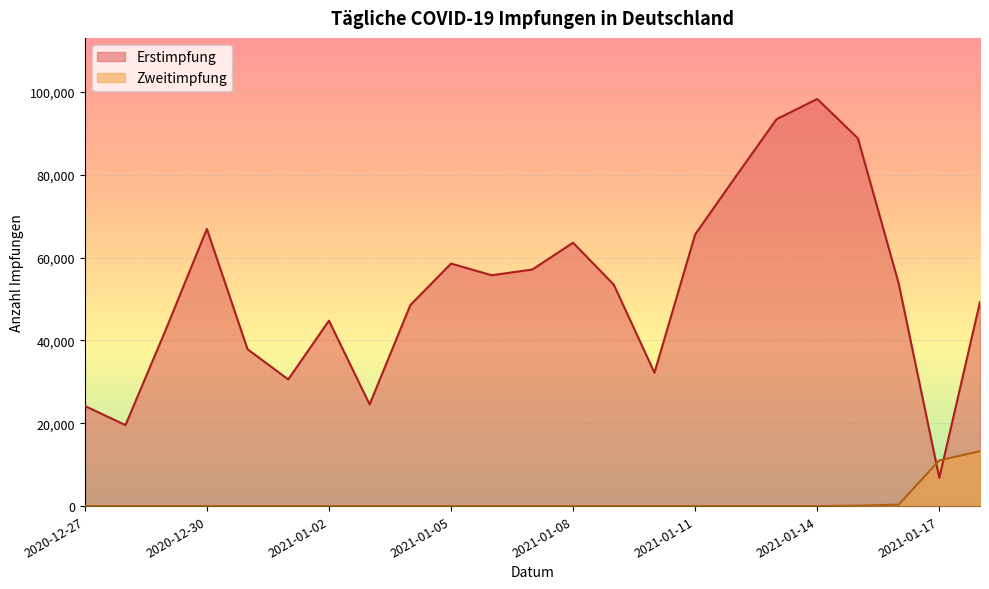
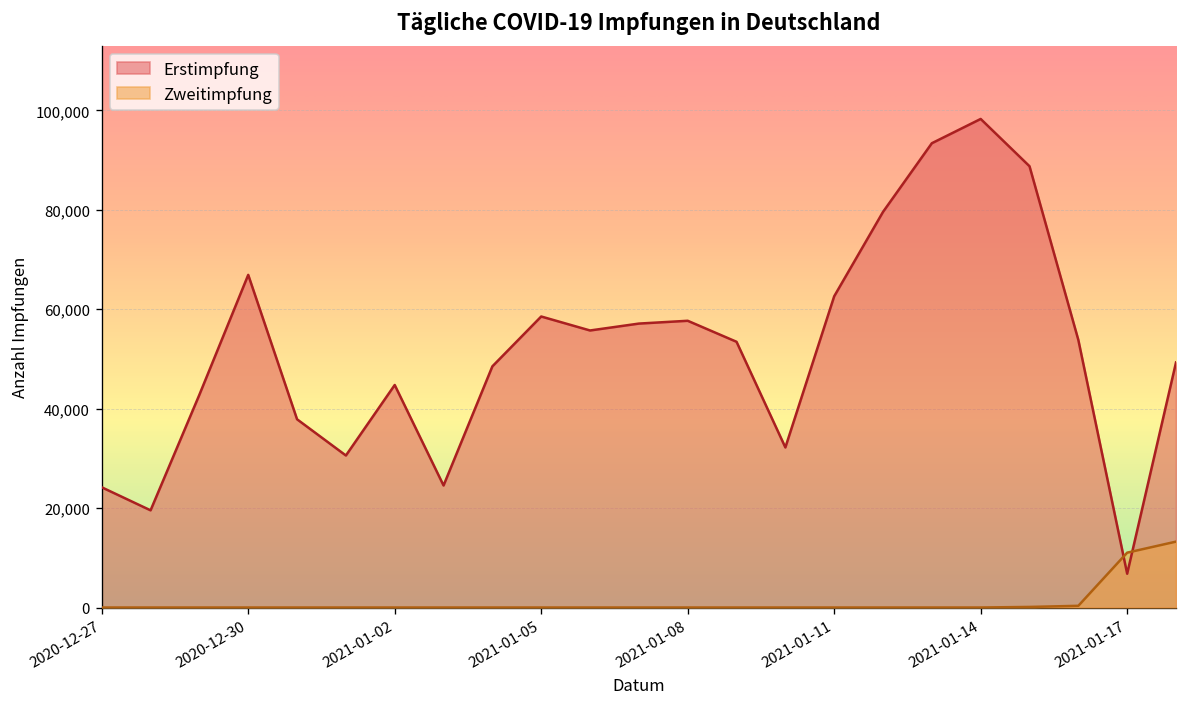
Erstimpfung, 2021-01-08: 64,000 -> 58,000
Erstimpfung, 2021-01-11: 66,000 -> 63,000
